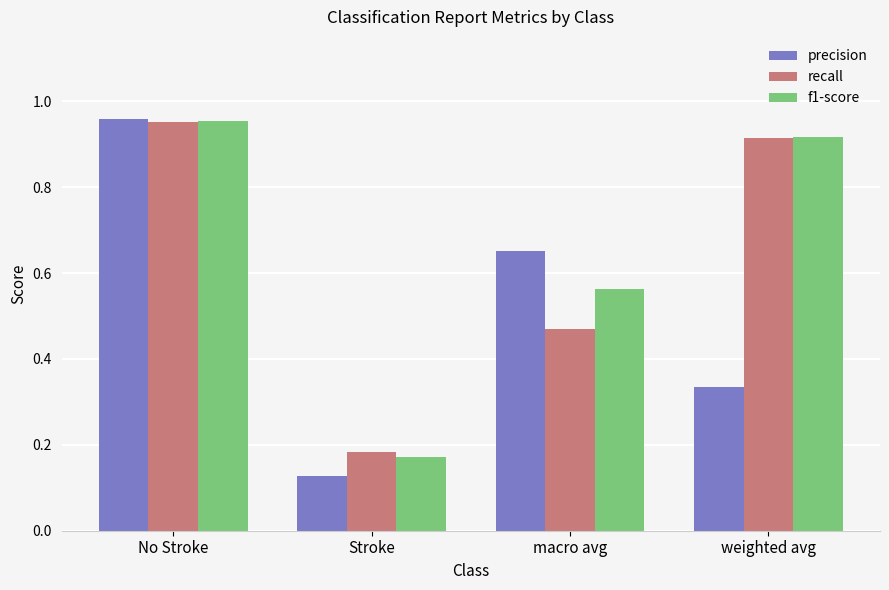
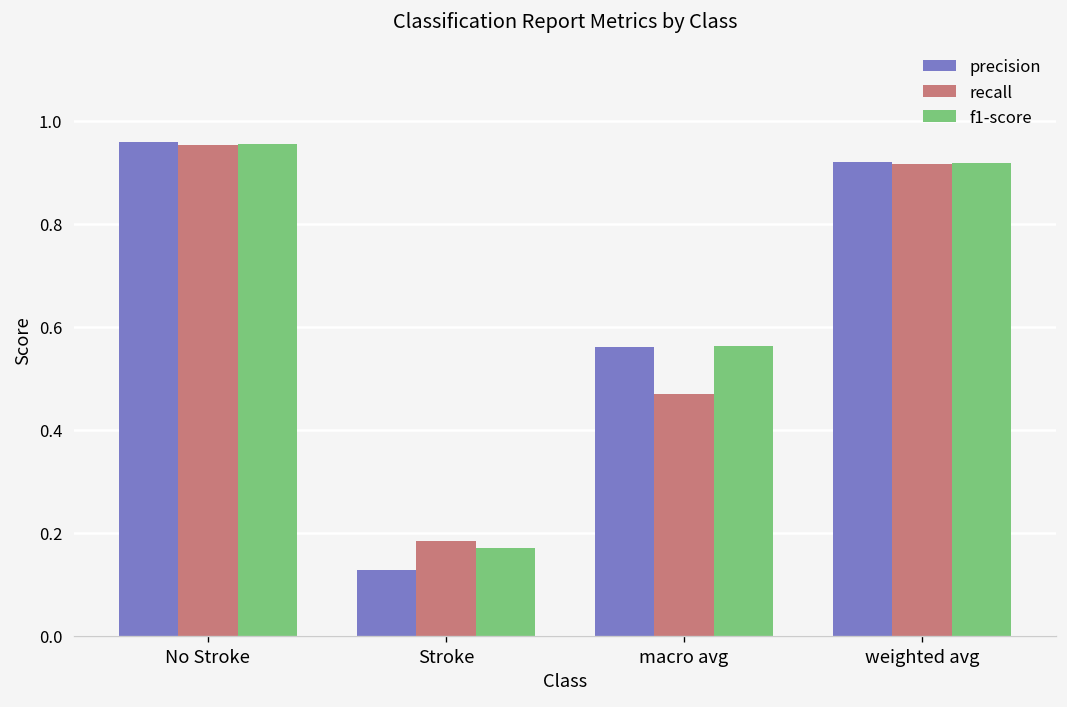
precision, macro avg: 0.65 -> 0.56
precision, weighted avg: 0.33 -> 0.92
